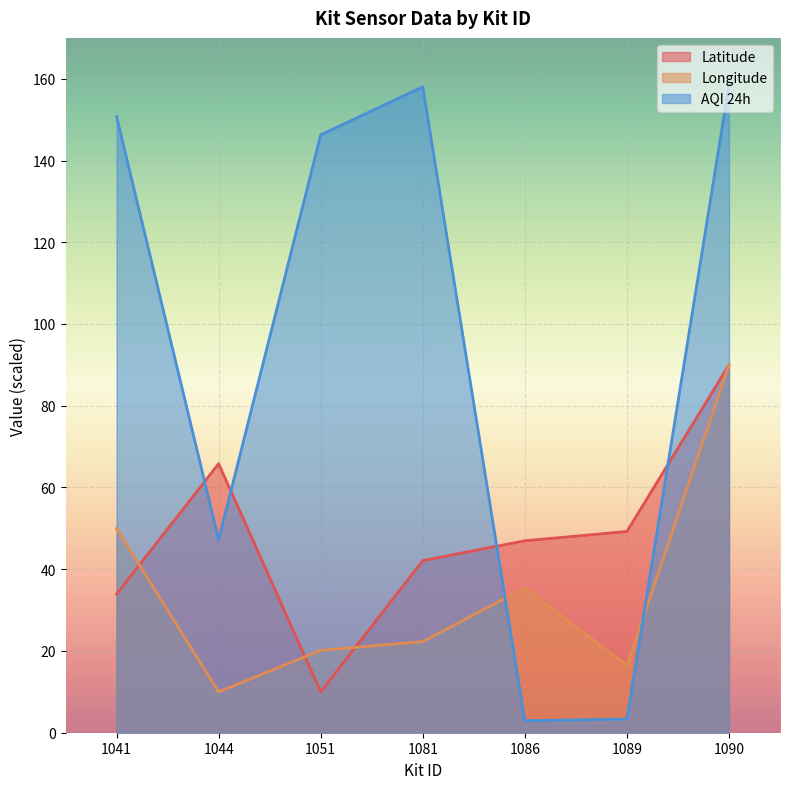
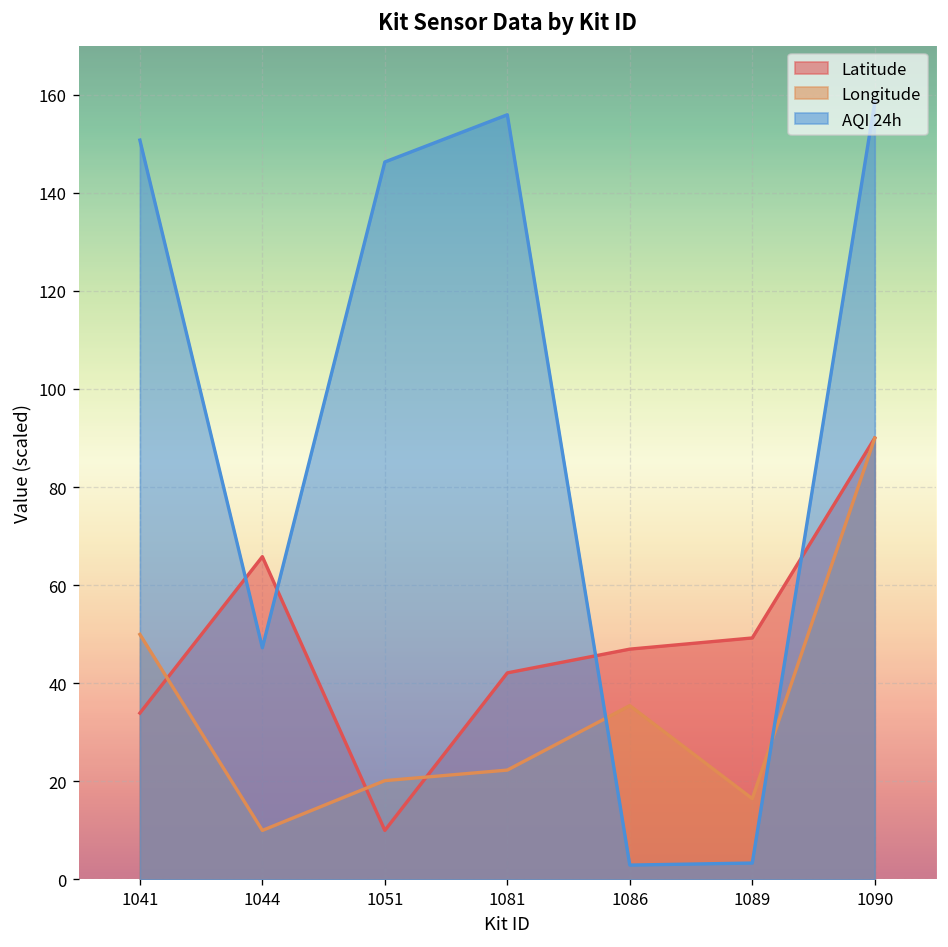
AQI 24h, 1081: 158 -> 156
